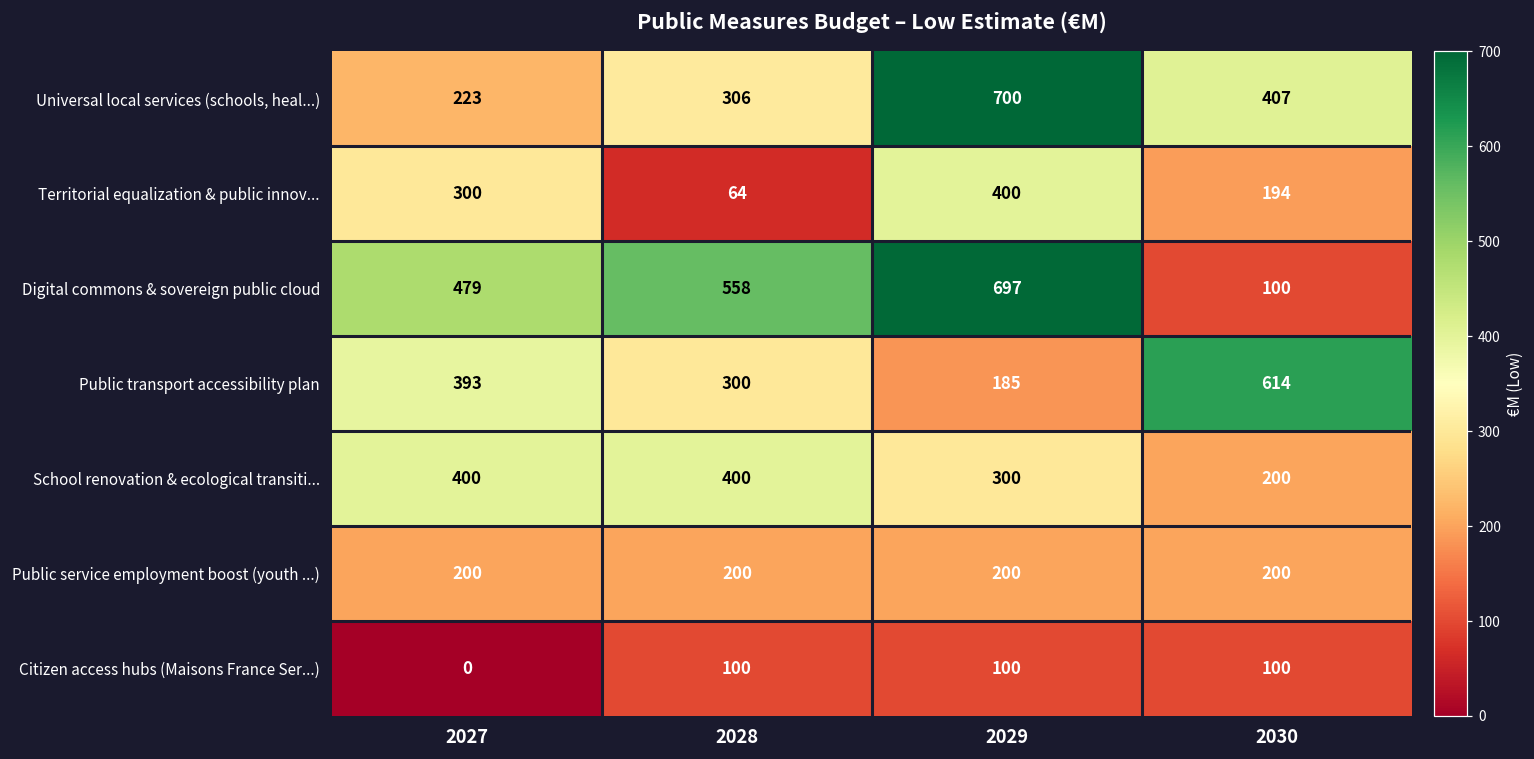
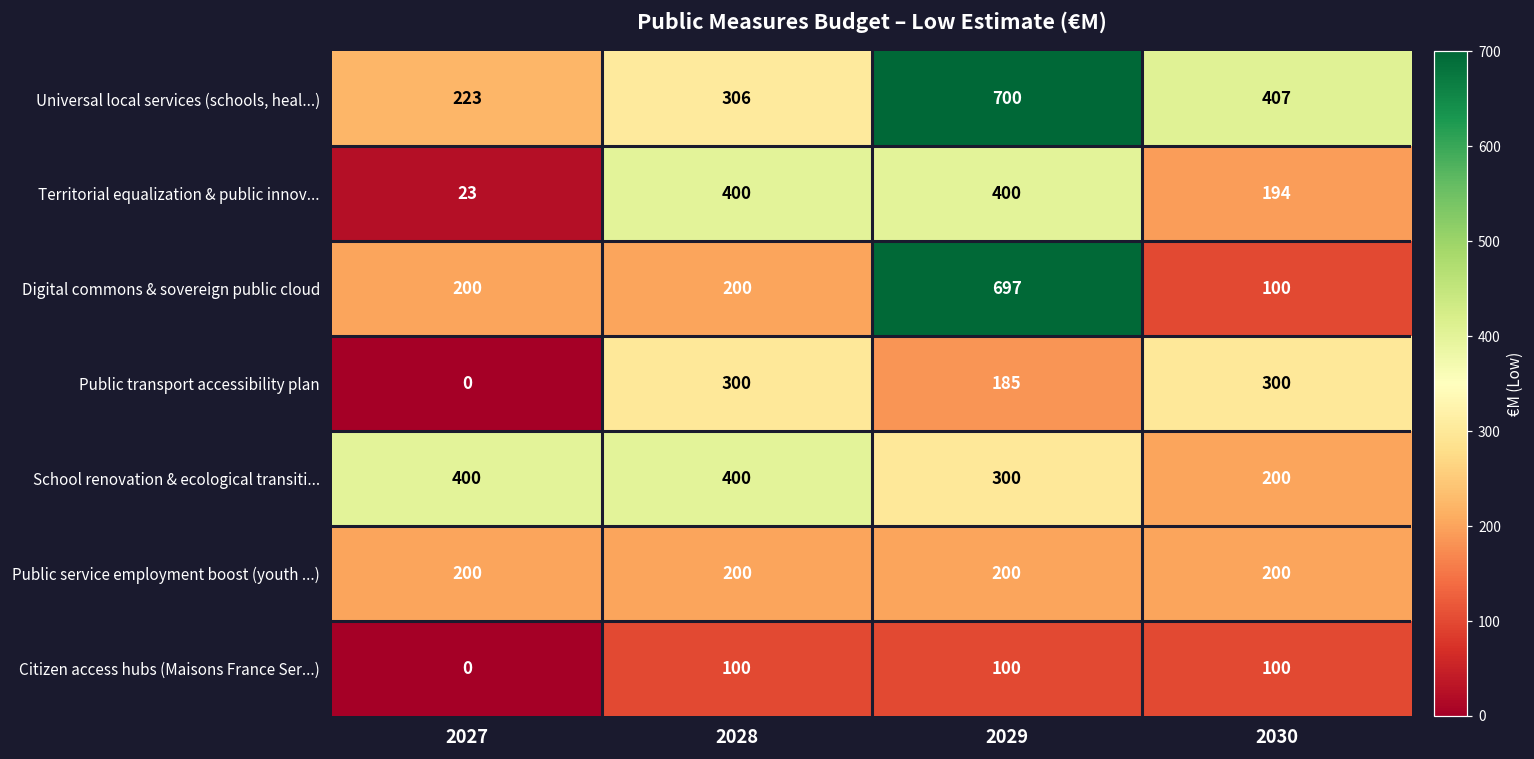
Territorial equalization & public innov..., 2027: 300 -> 23
Territorial equalization & public innov..., 2028: 64 -> 400
Digital commons & sovereign public cloud, 2027: 479 -> 200
Digital commons & sovereign public cloud, 2028: 558 -> 200
Public transport accessibility plan, 2027: 393 -> 0
Public transport accessibility plan, 2030: 614 -> 300
